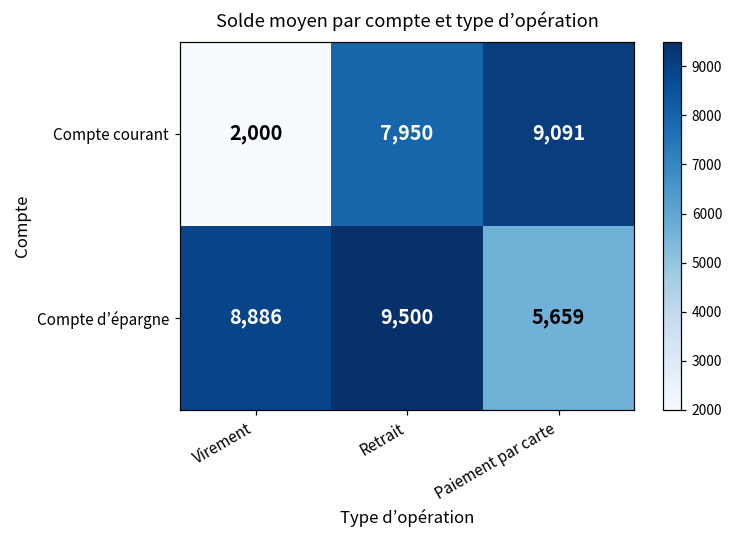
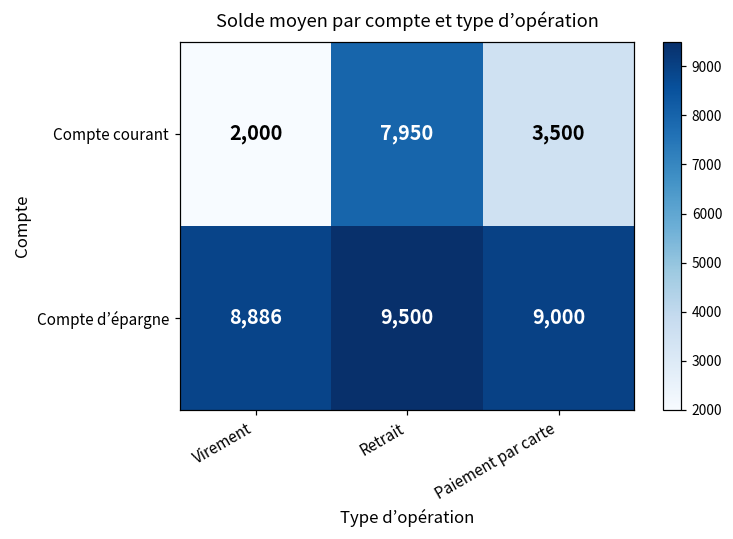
Compte courant, Paiement par carte: 9,091 -> 3,500
Compte d’épargne, Paiement par carte: 5,659 -> 9,000
